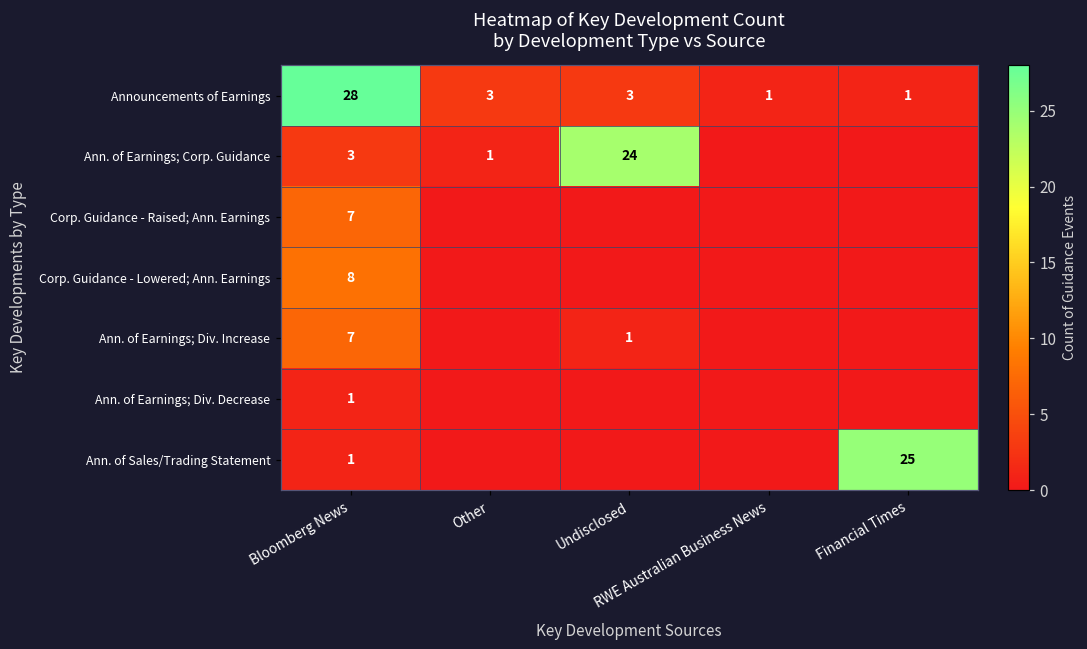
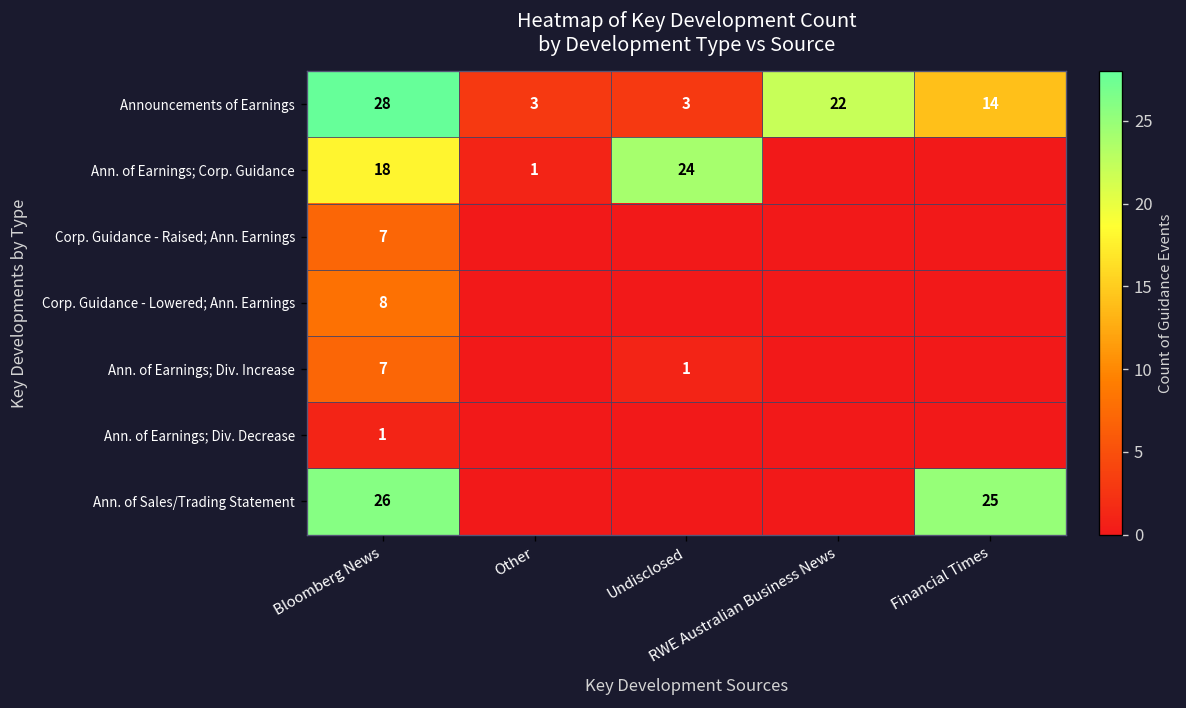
Announcements of Earnings, RWE Australian Business News: 1 -> 22
Announcements of Earnings, Financial Times: 1 -> 14
Ann. of Earnings; Corp. Guidance, Bloomberg News: 3 -> 18
Ann. of Sales/Trading Statement, Bloomberg News: 1 -> 26
